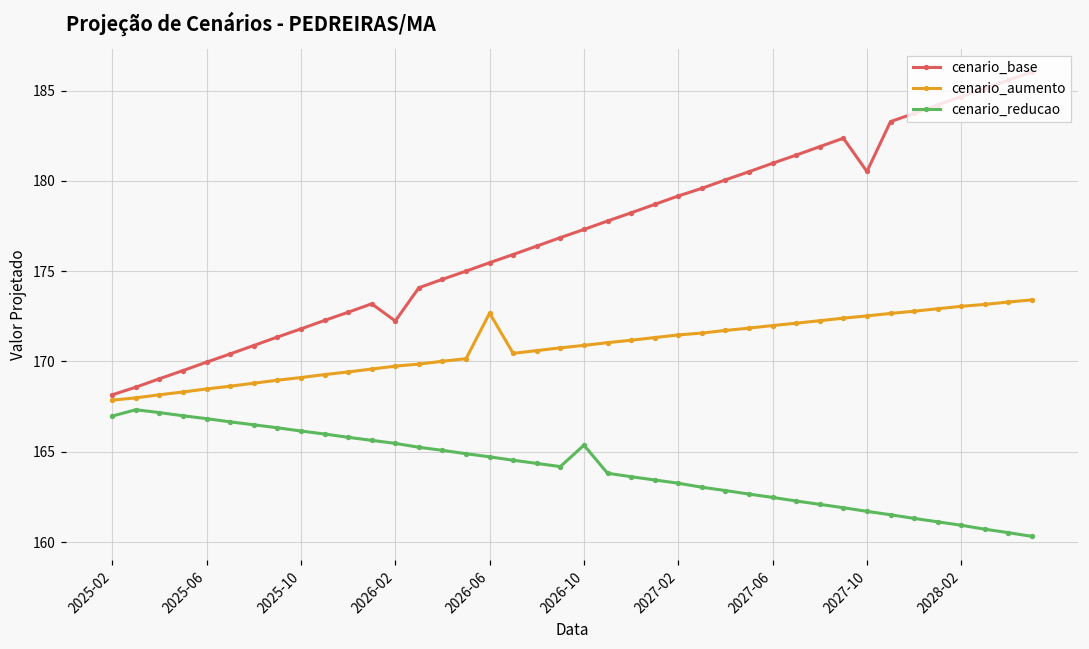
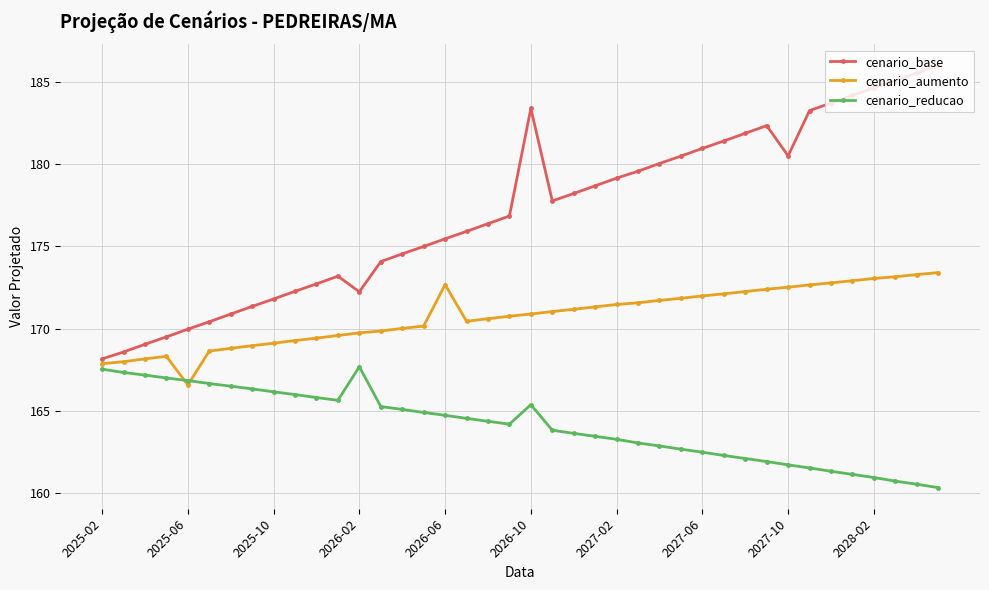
cenario_reducao, 2025-02: 167.0 -> 167.5
cenario_aumento, 2025-06: 168.5 -> 166.6
cenario_reducao, 2026-02: 165.5 -> 167.7
cenario_base, 2026-10: 177.3 -> 183.4
